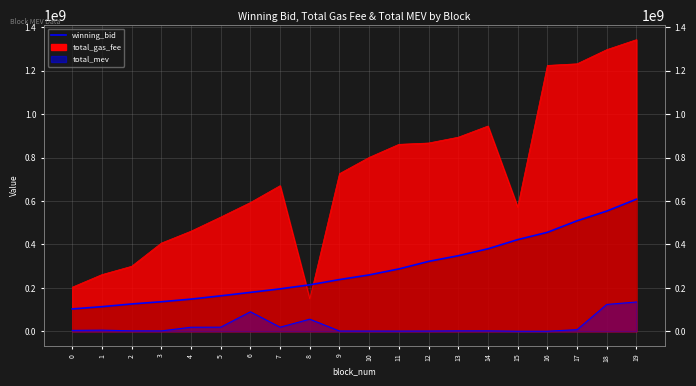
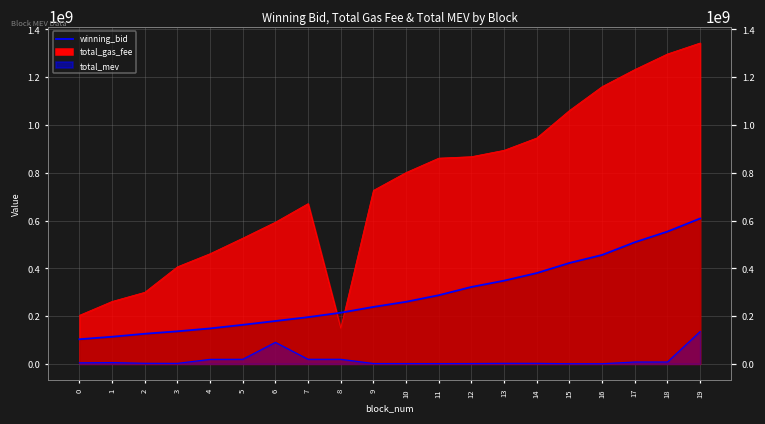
total_mev, 8: 60000000 -> 20000000
total_gas_fee, 15: 570000000 -> 1060000000
total_gas_fee, 16: 1220000000 -> 1160000000
total_mev, 18: 120000000 -> 10000000
